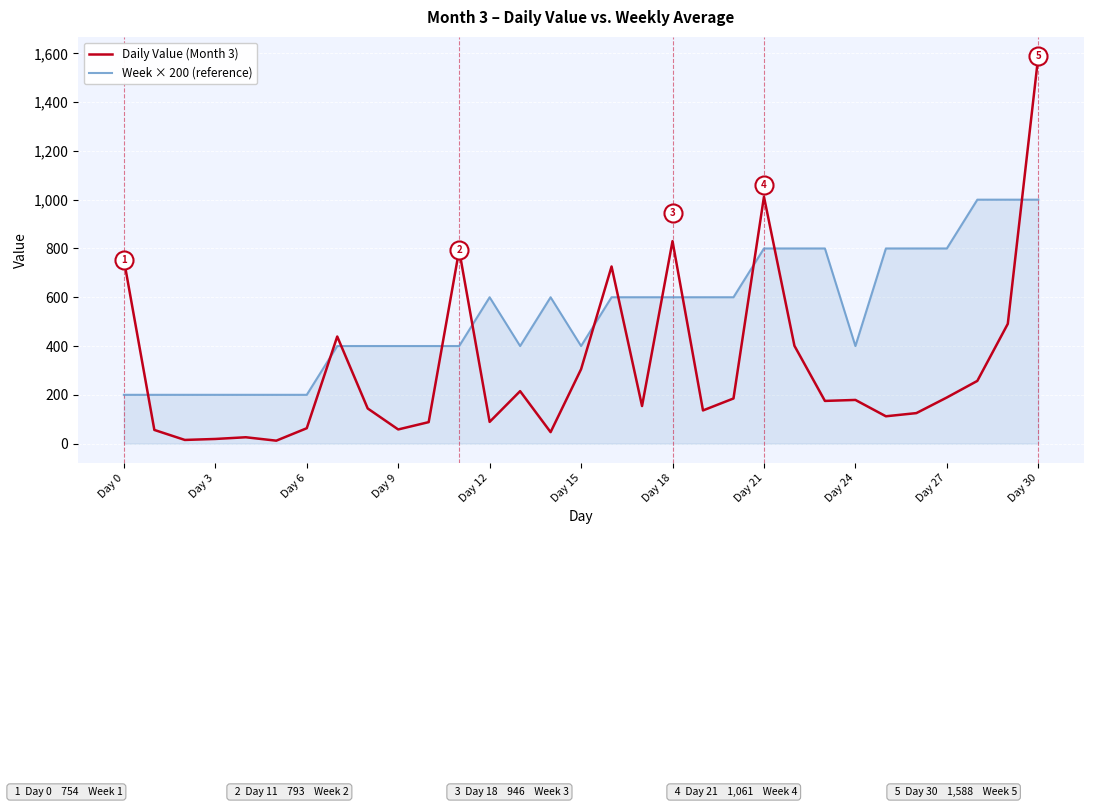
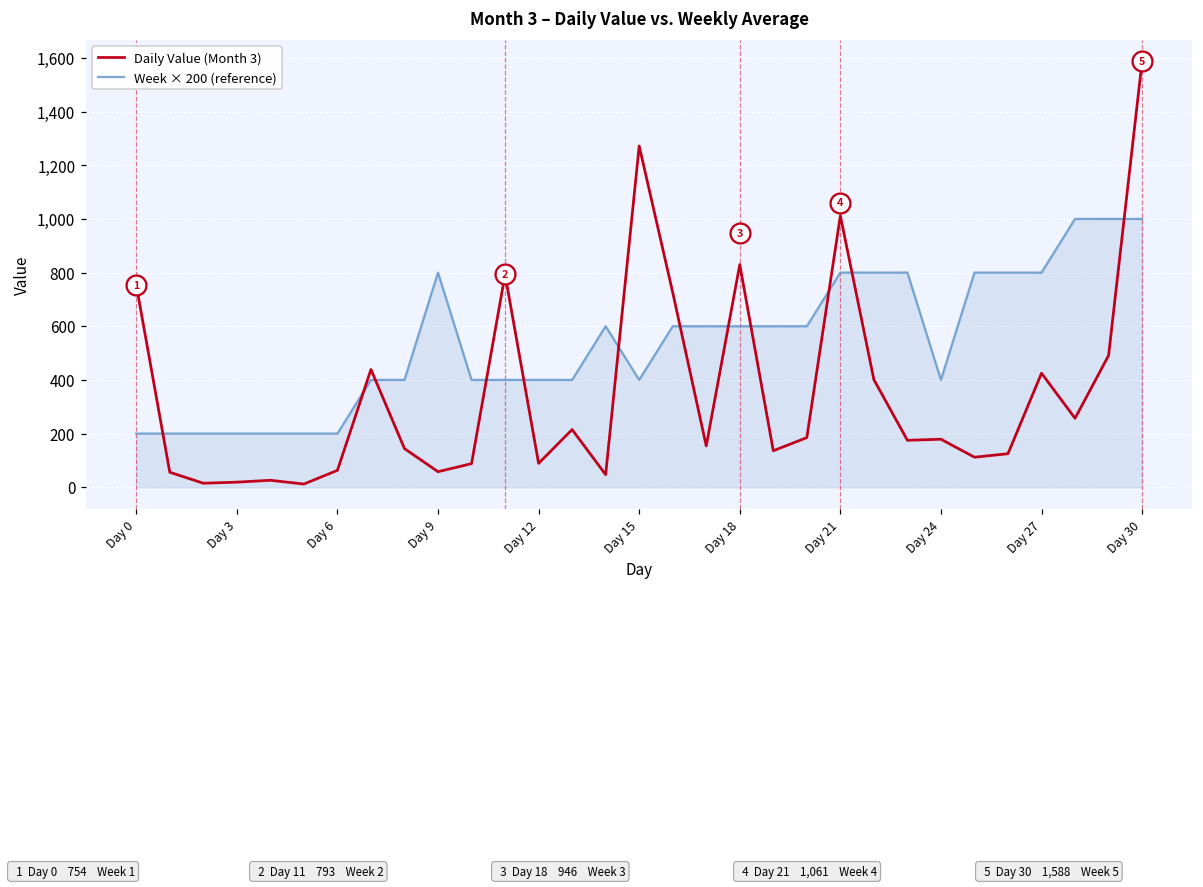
Week × 200 (reference), Day 9: 400 -> 800
Week × 200 (reference), Day 12: 600 -> 400
Daily Value (Month 3), Day 15: 310 -> 1,270
Daily Value (Month 3), Day 27: 190 -> 430
